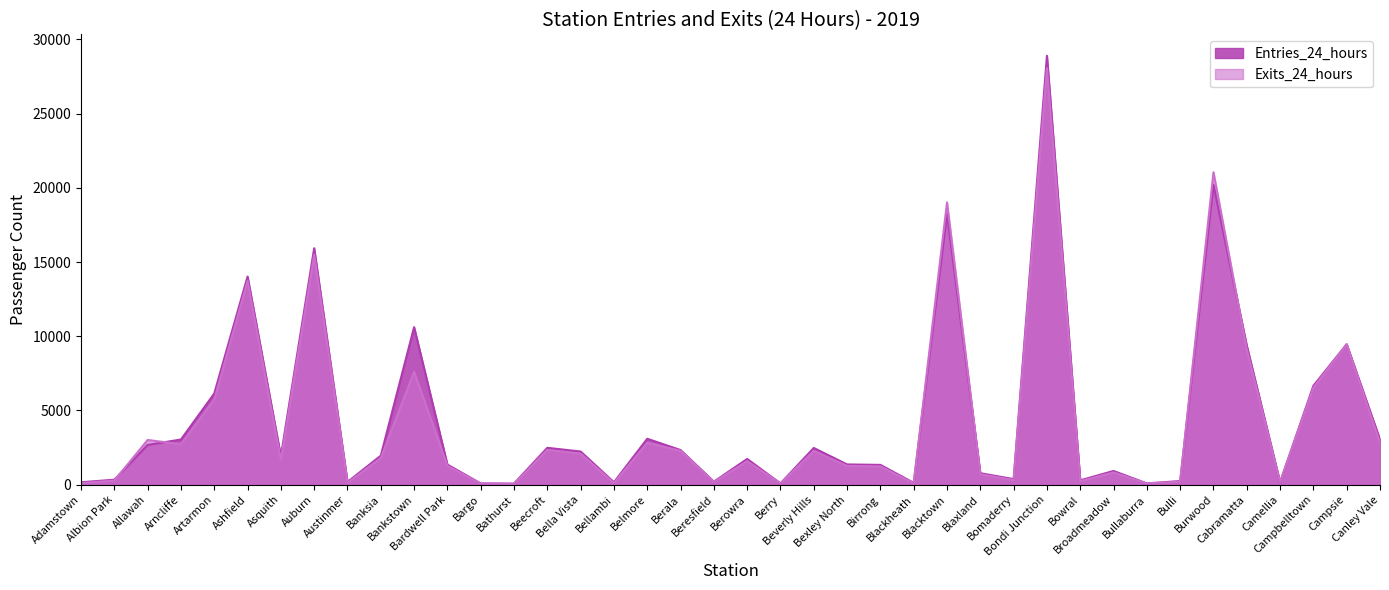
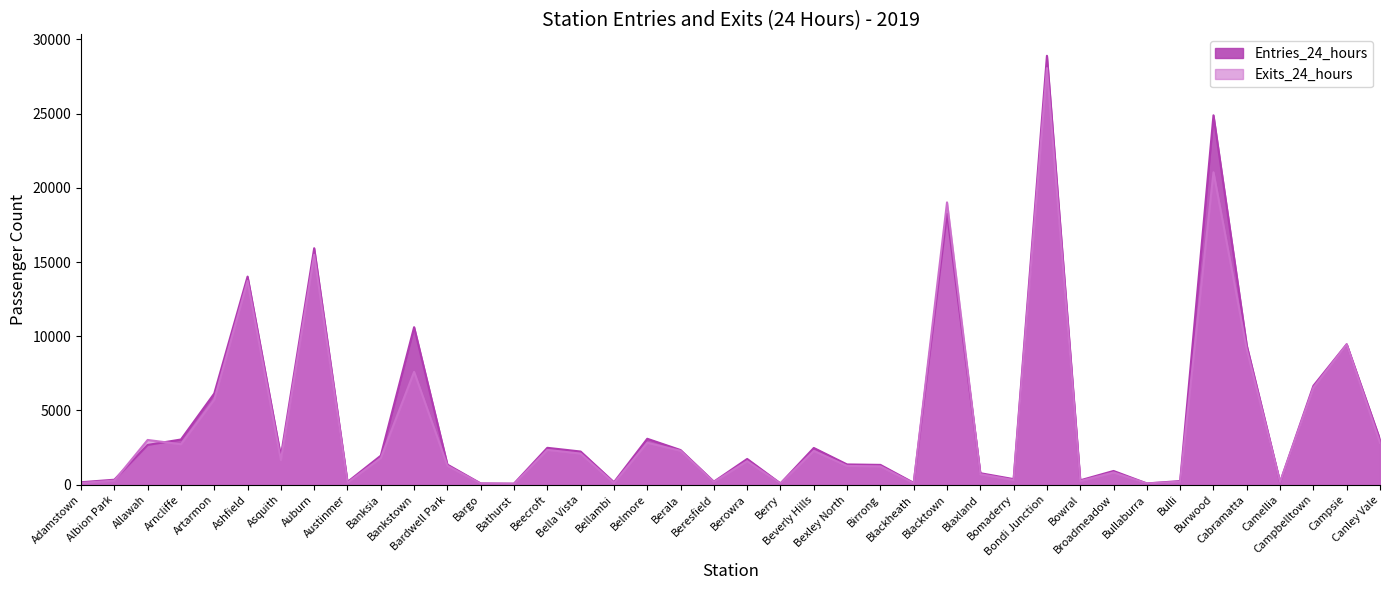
Entries_24_hours, Burwood: 20200 -> 24900
